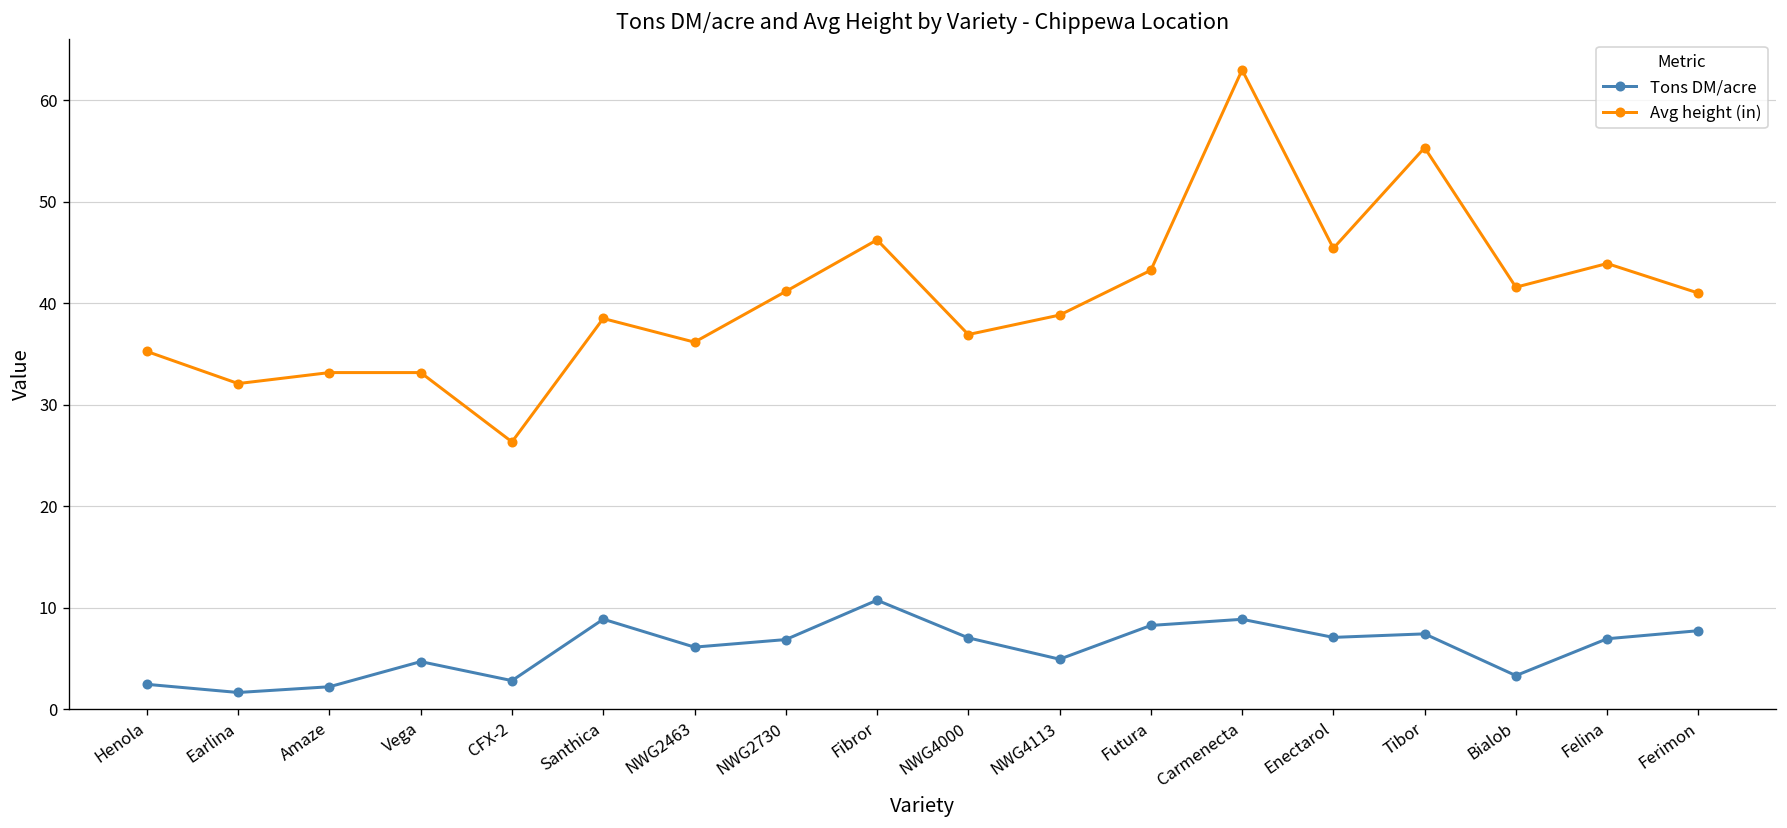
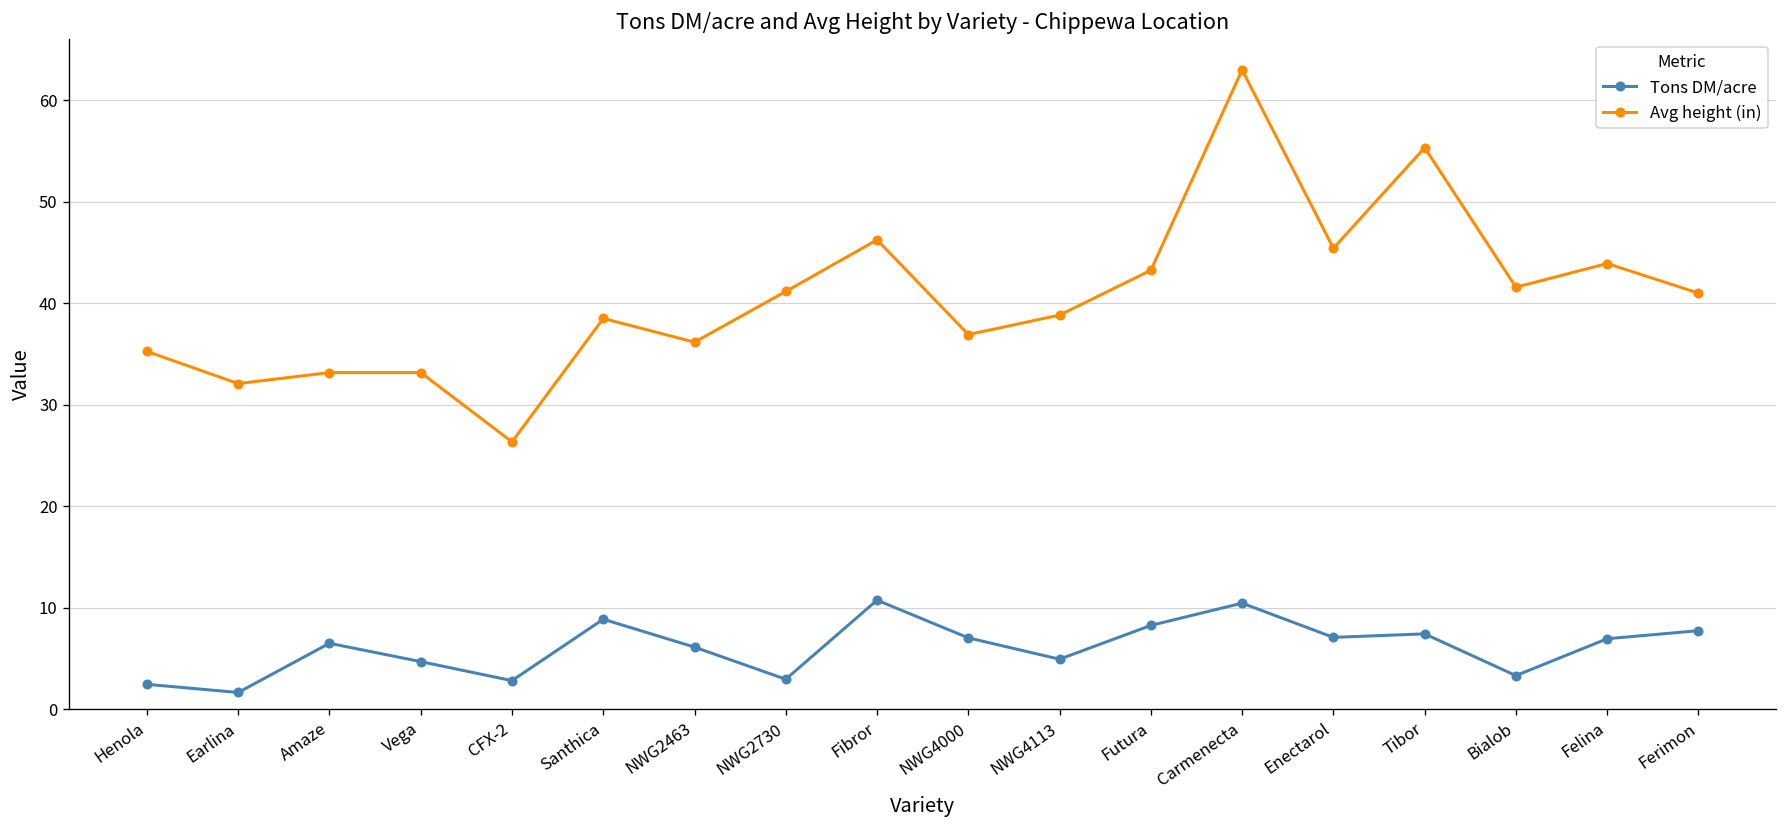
Tons DM/acre, Amaze: 2 -> 6
Tons DM/acre, NWG2730: 7 -> 3
Tons DM/acre, Carmenecta: 9 -> 10
